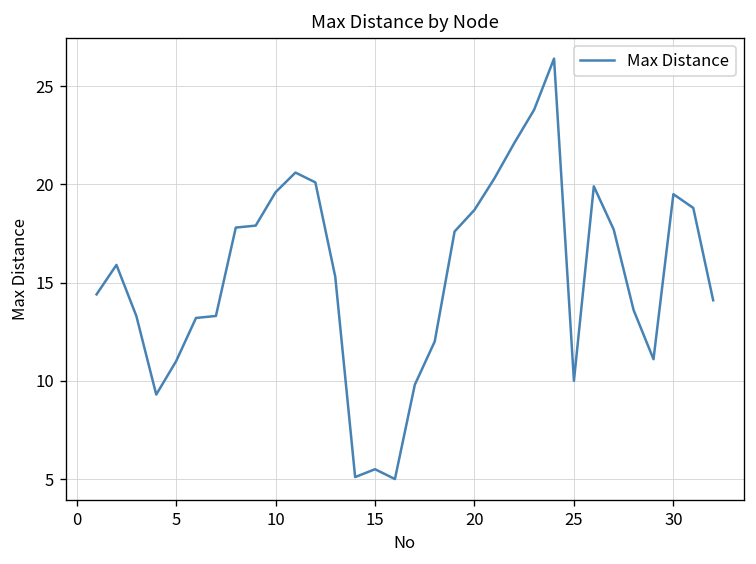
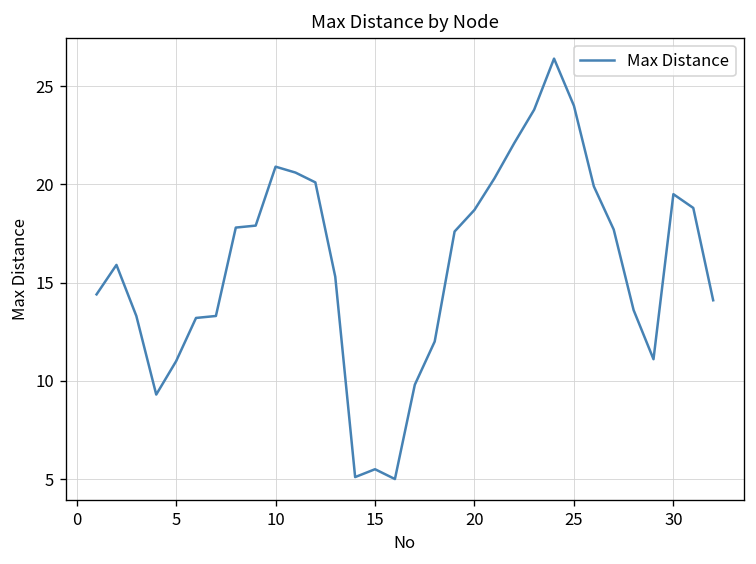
10: 19.6 -> 20.9
25: 10 -> 24
